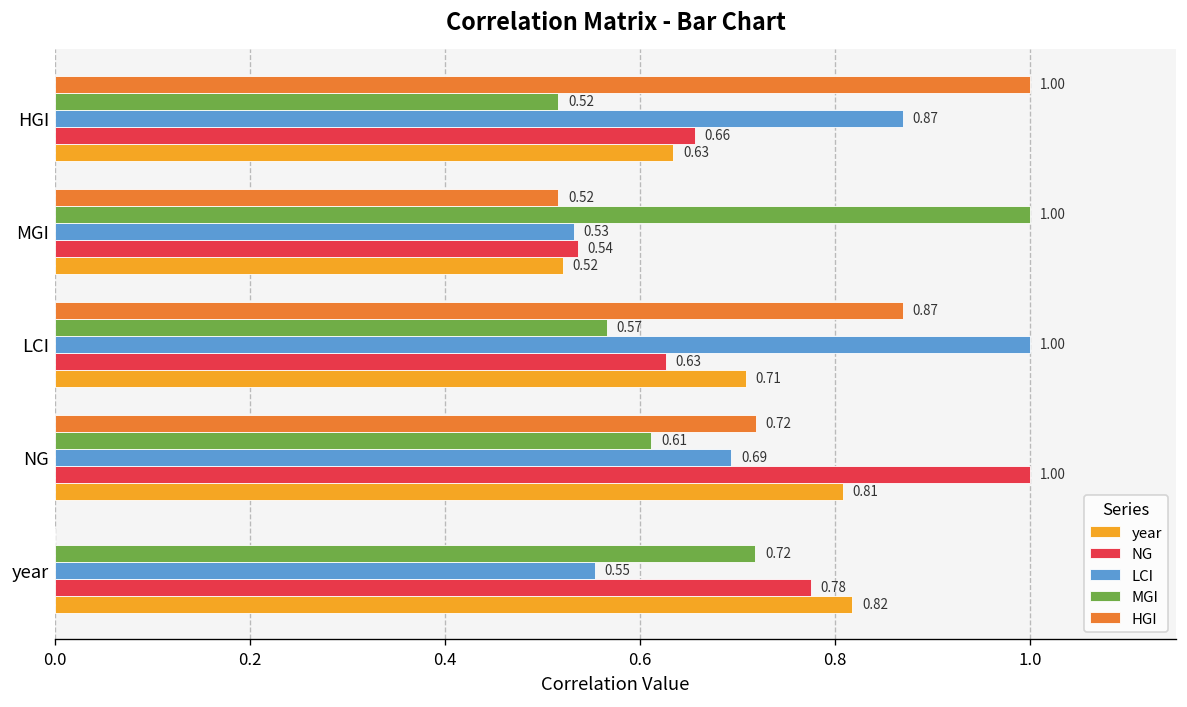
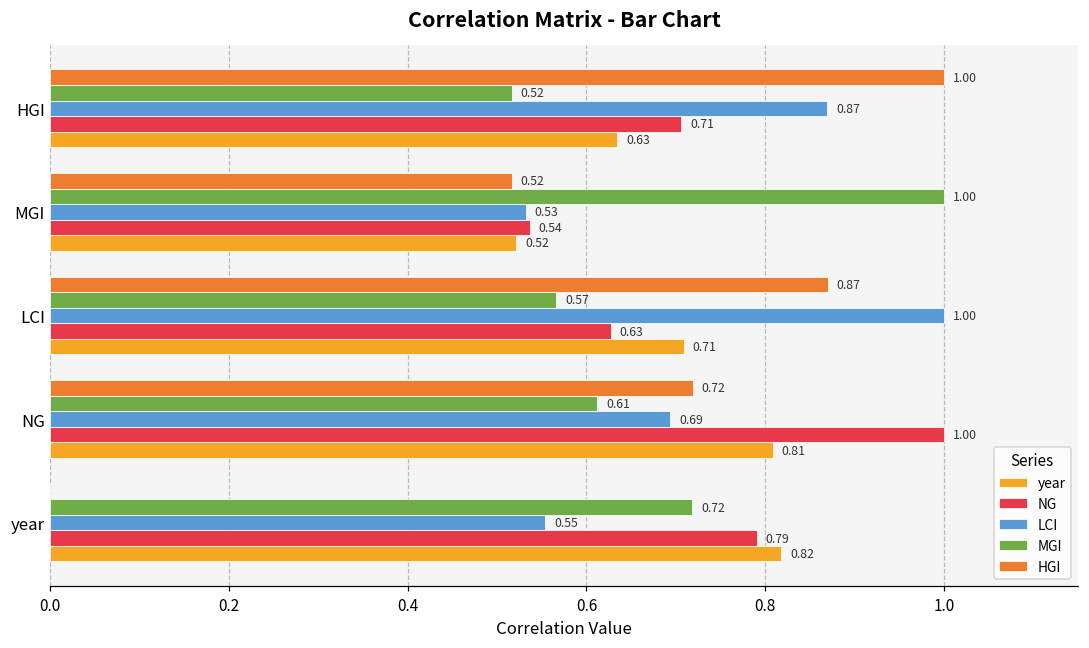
NG, HGI: 0.66 -> 0.71
NG, year: 0.78 -> 0.79
